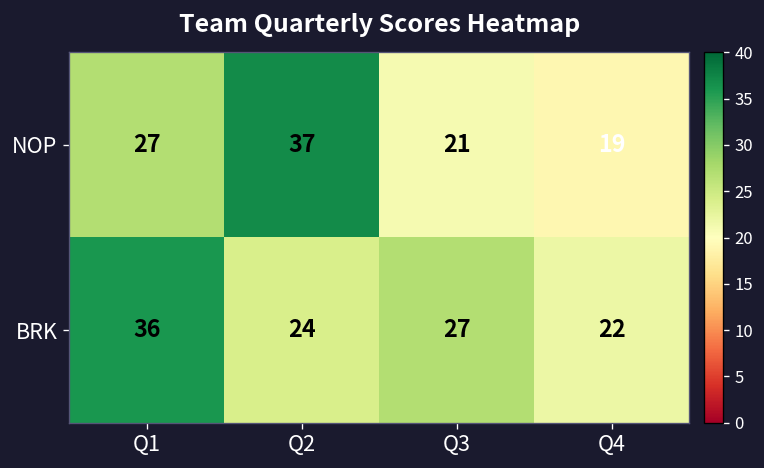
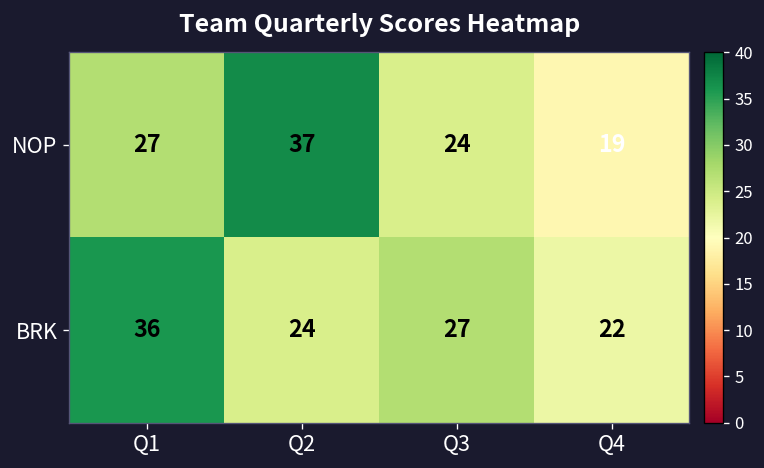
NOP, Q3: 21 -> 24
